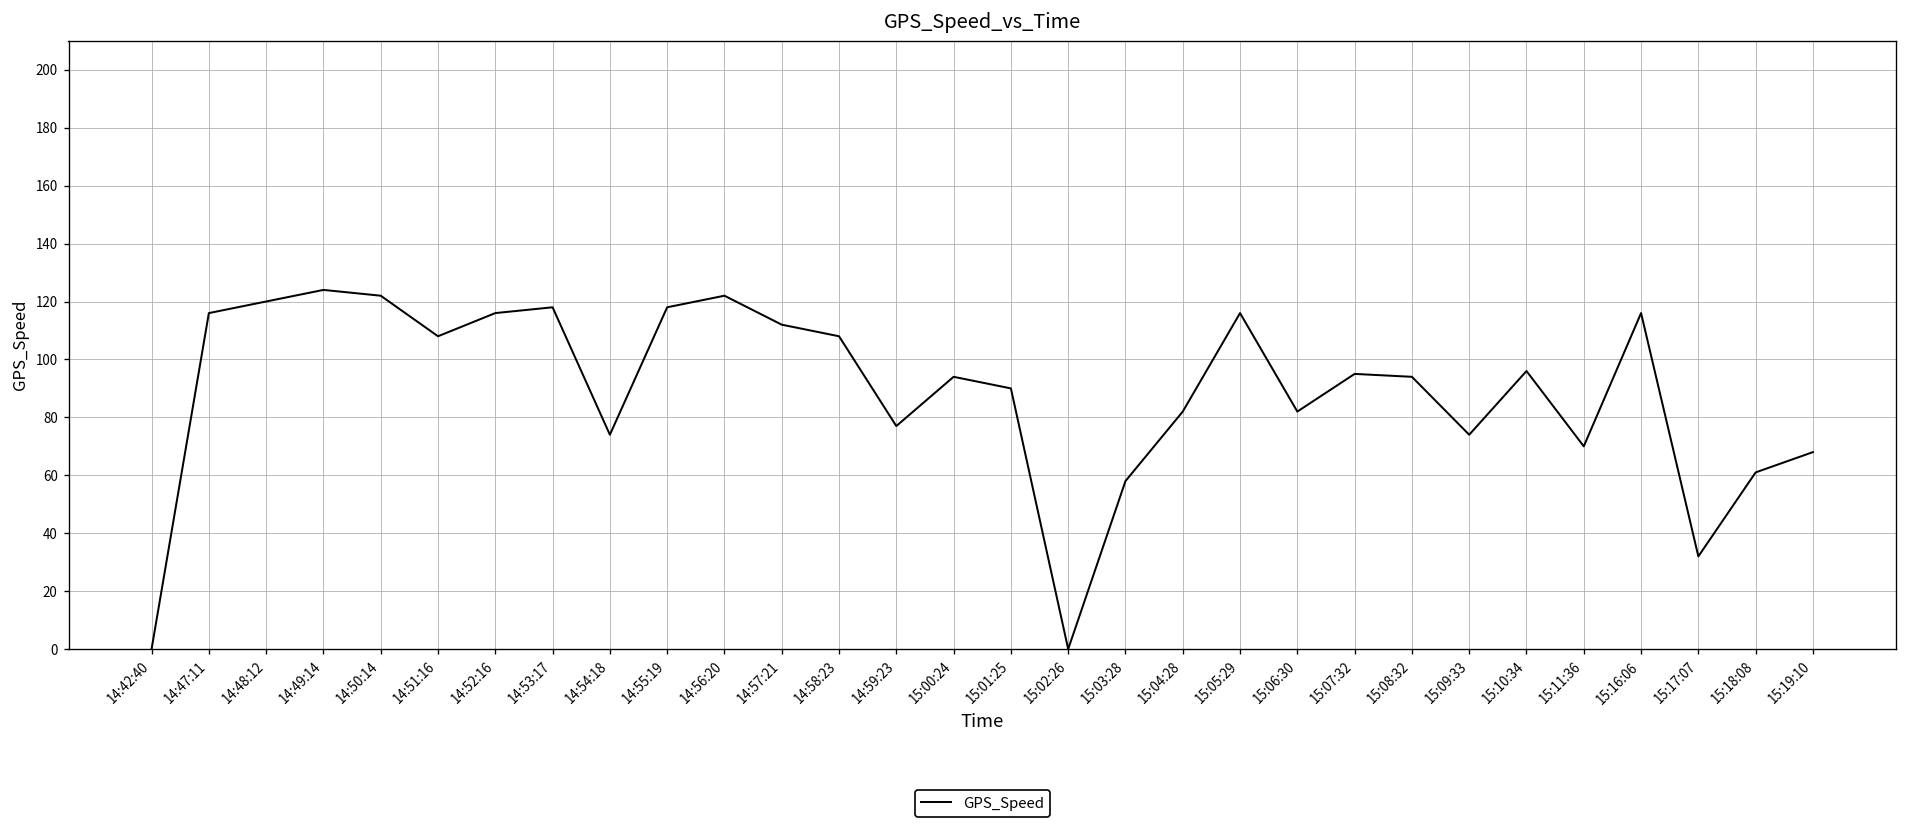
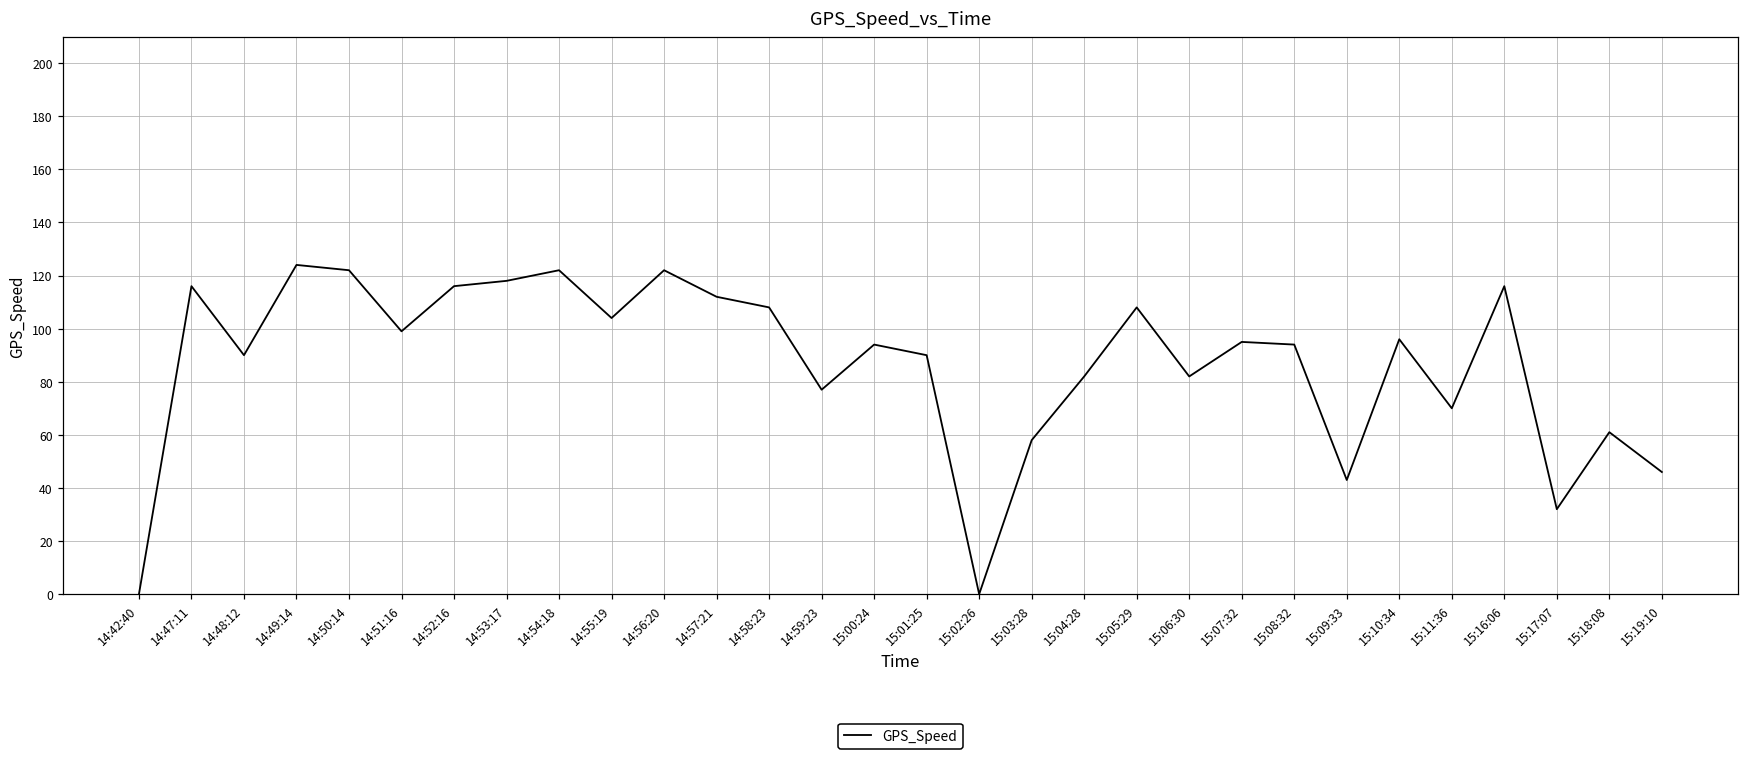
14:48:12: 120 -> 90
14:51:16: 108 -> 99
14:54:18: 74 -> 122
14:55:19: 118 -> 104
15:05:29: 116 -> 108
15:09:33: 74 -> 43
15:19:10: 68 -> 46
